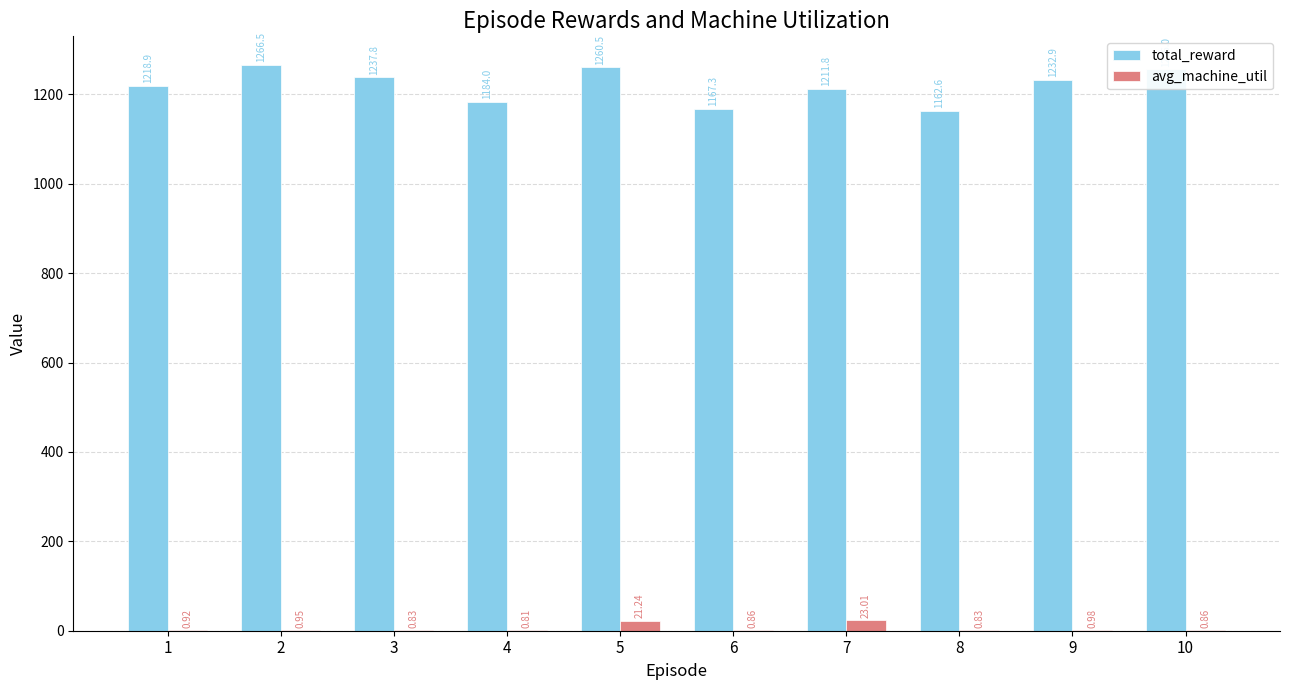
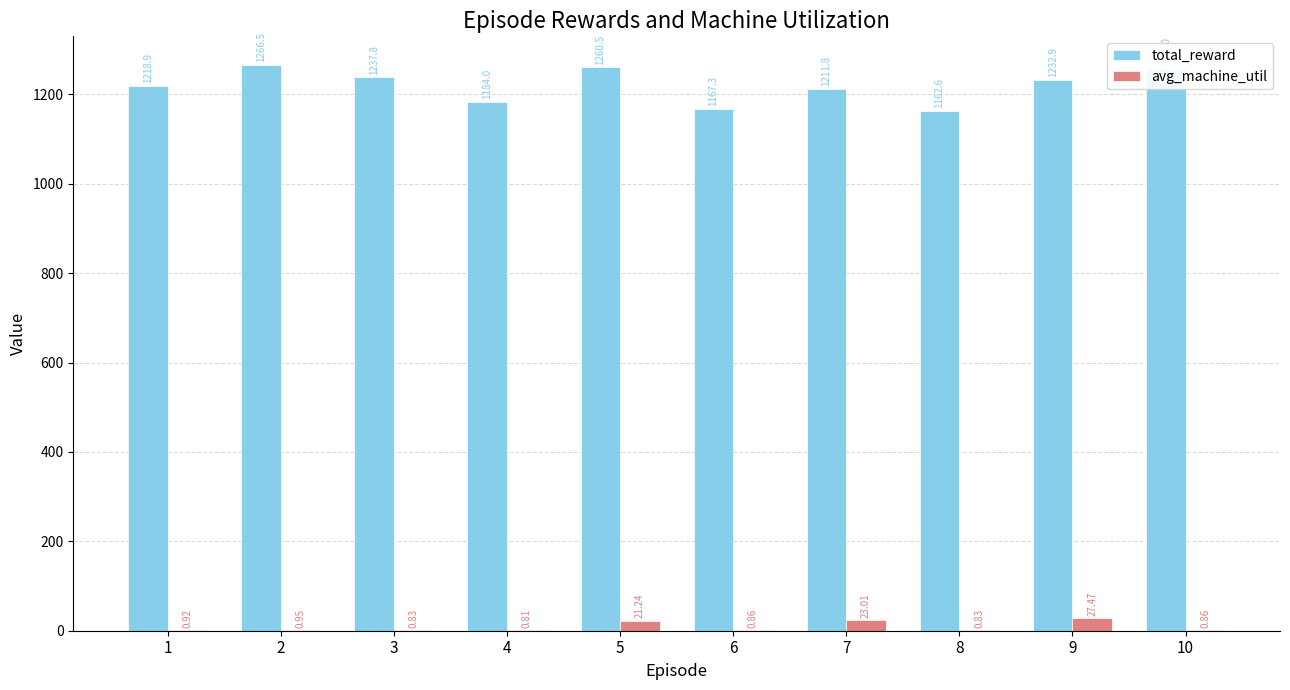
avg_machine_util, 9: 0.98 -> 27.47
